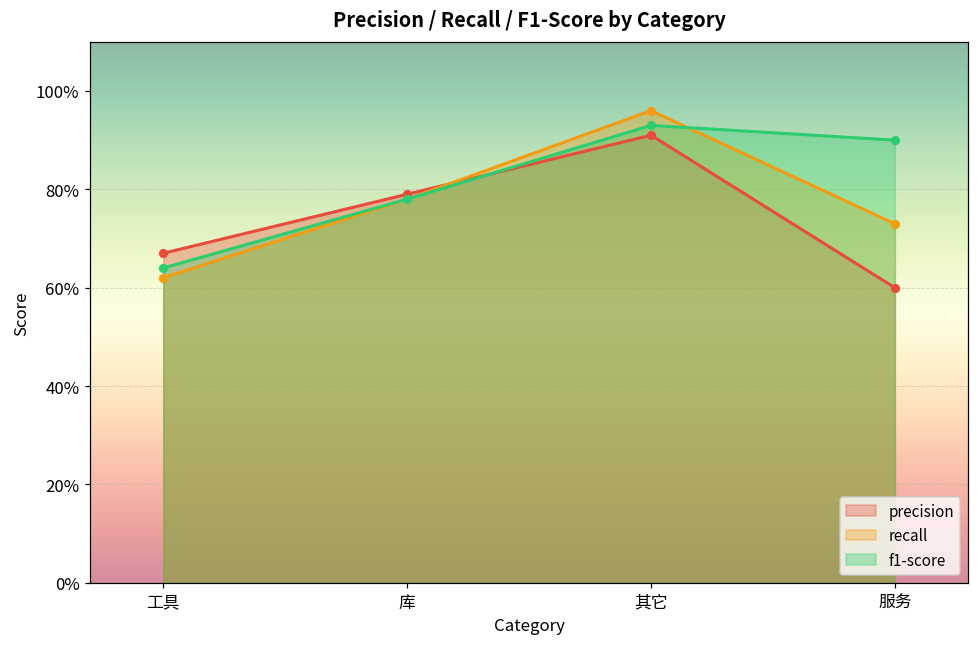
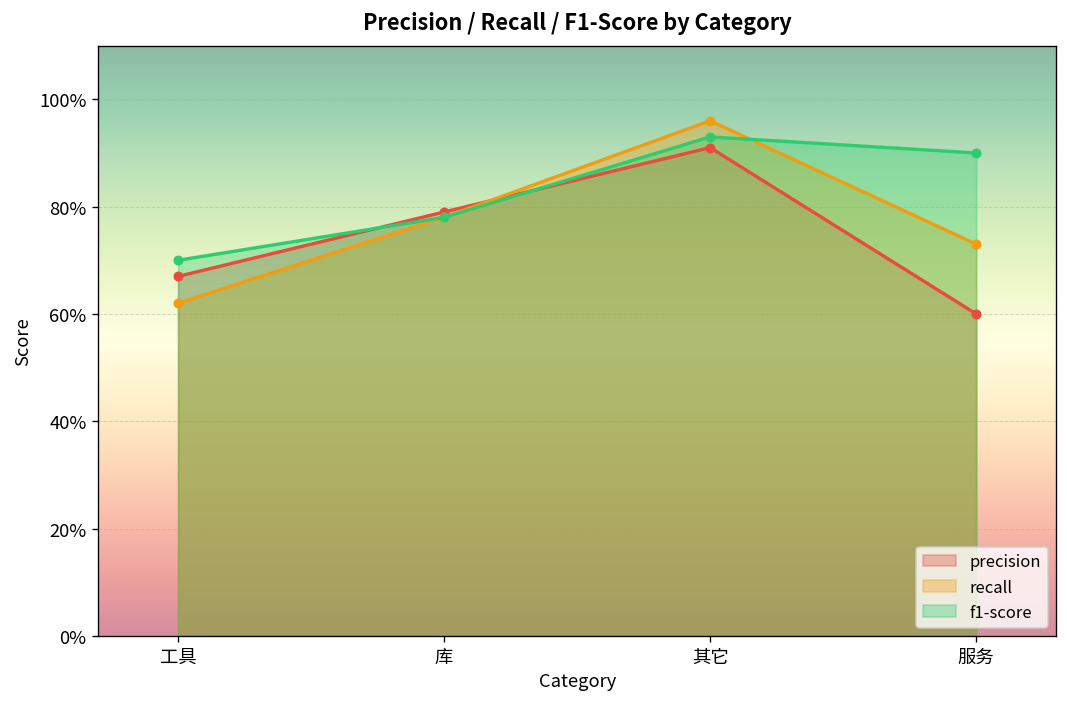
f1-score, 工具: 64% -> 70%
